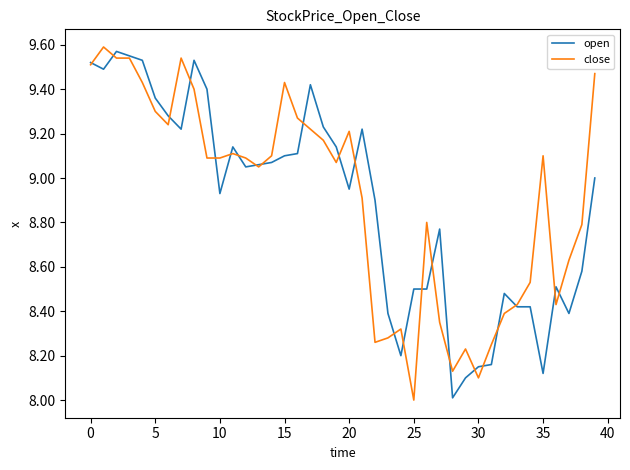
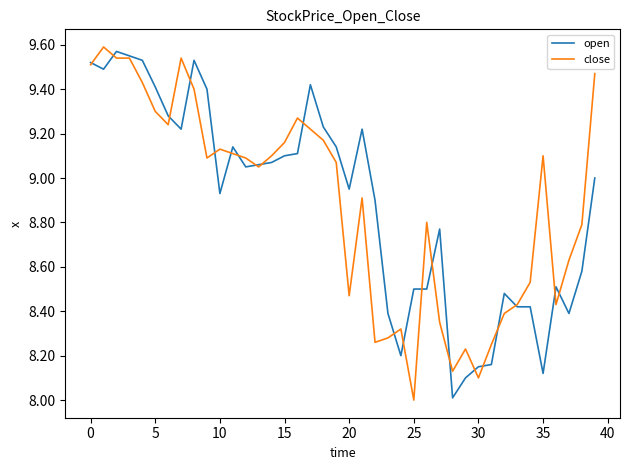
open, 5: 9.36 -> 9.41
close, 10: 9.09 -> 9.13
close, 15: 9.43 -> 9.16
close, 20: 9.21 -> 8.47
